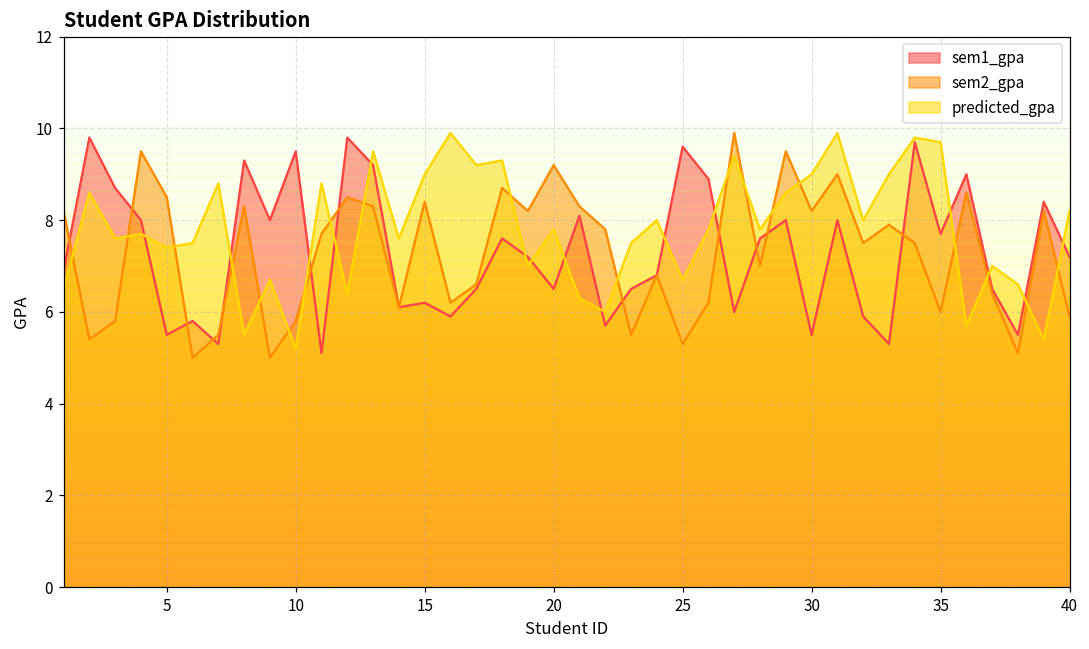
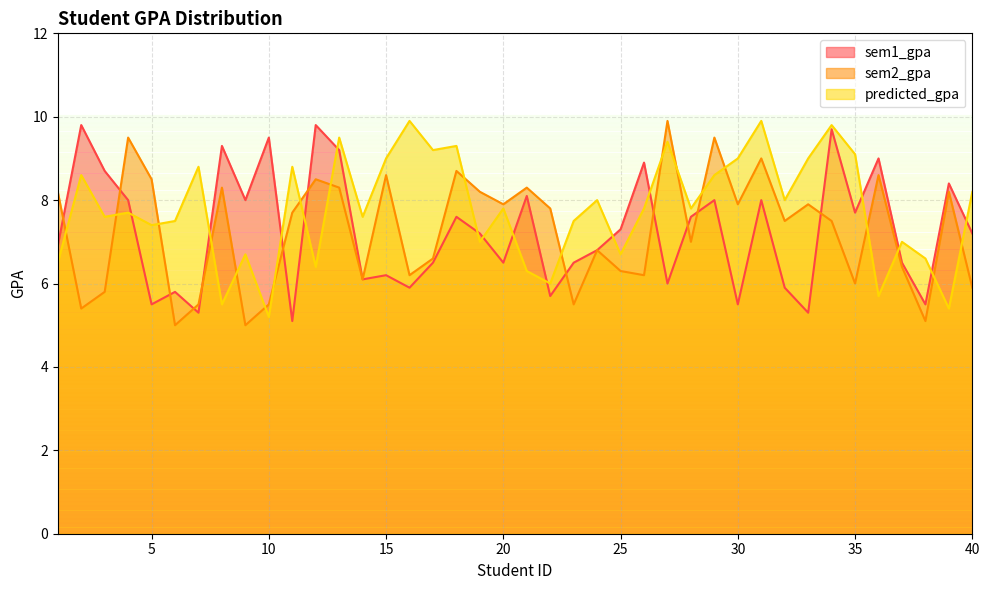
sem2_gpa, 10: 5.8 -> 5.5
sem2_gpa, 15: 8.4 -> 8.6
sem2_gpa, 20: 9.2 -> 7.9
sem1_gpa, 25: 9.6 -> 7.3
sem2_gpa, 25: 5.3 -> 6.3
sem2_gpa, 30: 8.2 -> 7.9
predicted_gpa, 35: 9.7 -> 9.1
